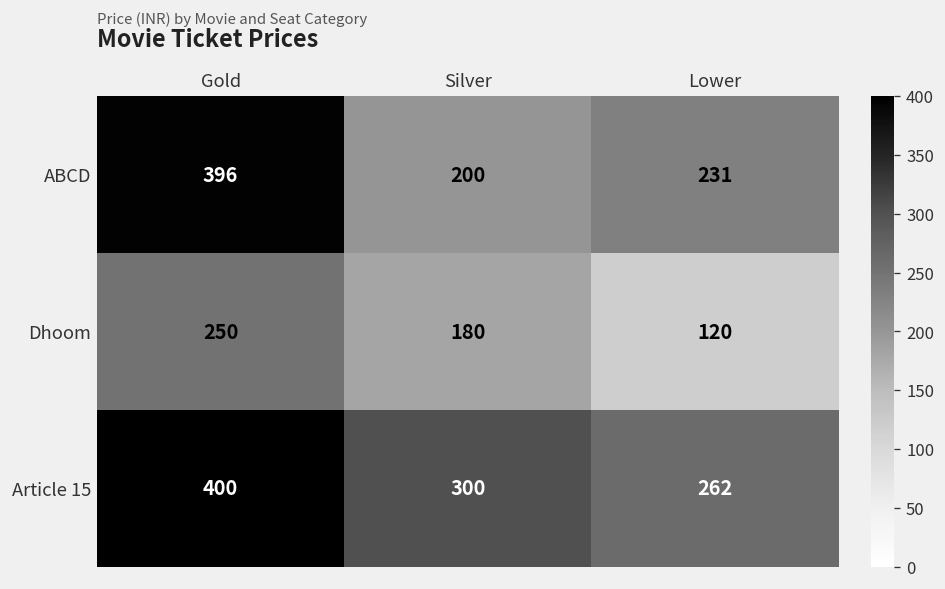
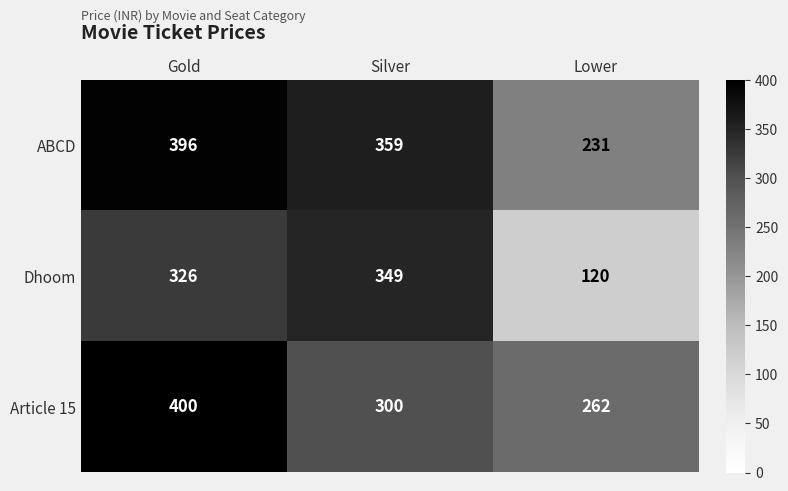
ABCD, Silver: 200 -> 359
Dhoom, Gold: 250 -> 326
Dhoom, Silver: 180 -> 349
